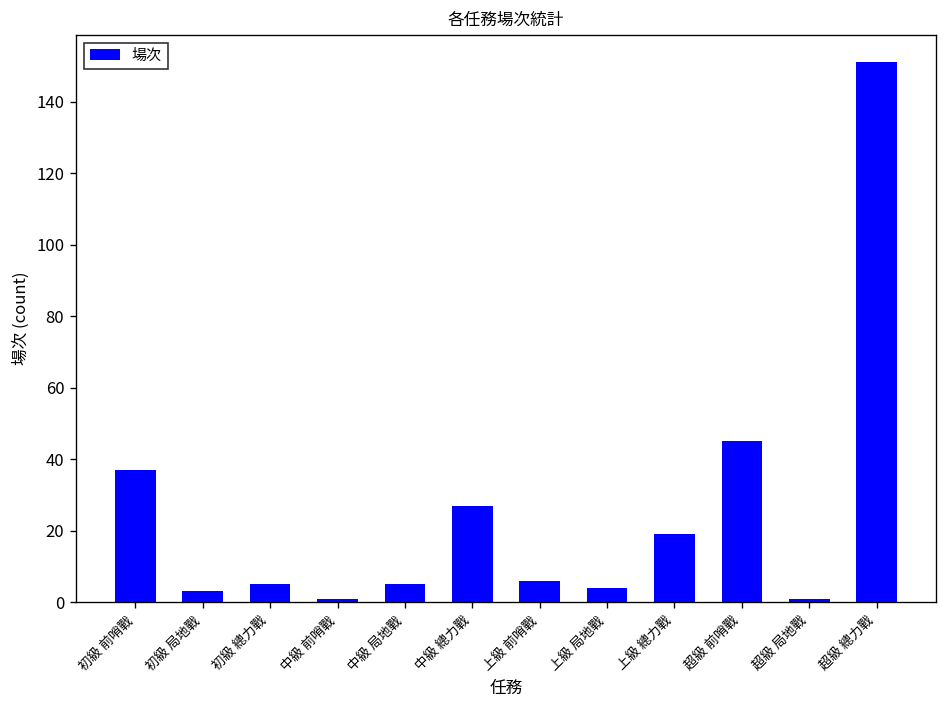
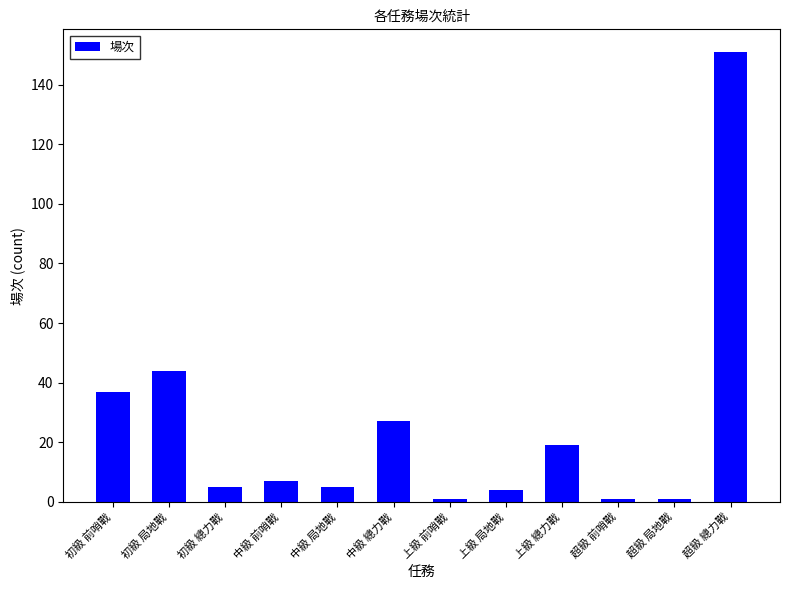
初級 局地戰: 3 -> 44
中級 前哨戰: 1 -> 7
上級 前哨戰: 6 -> 1
超級 前哨戰: 45 -> 1
